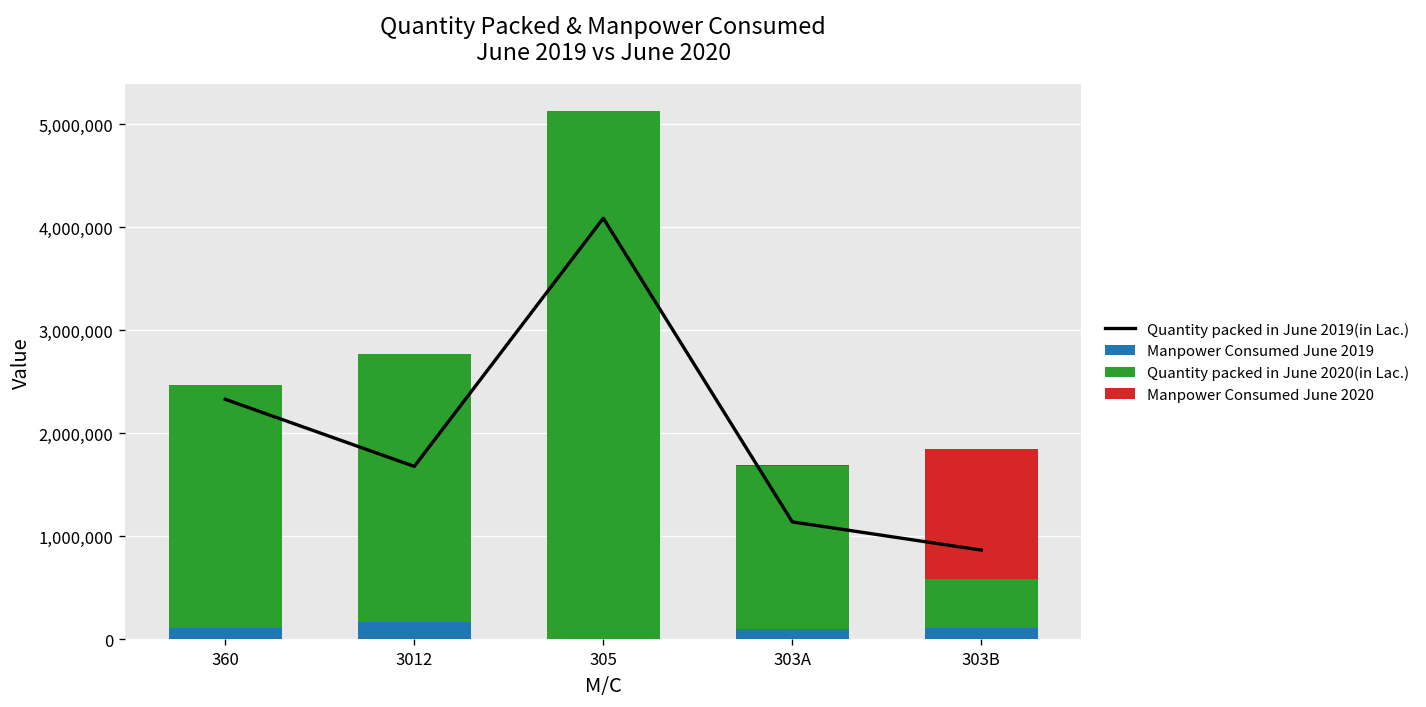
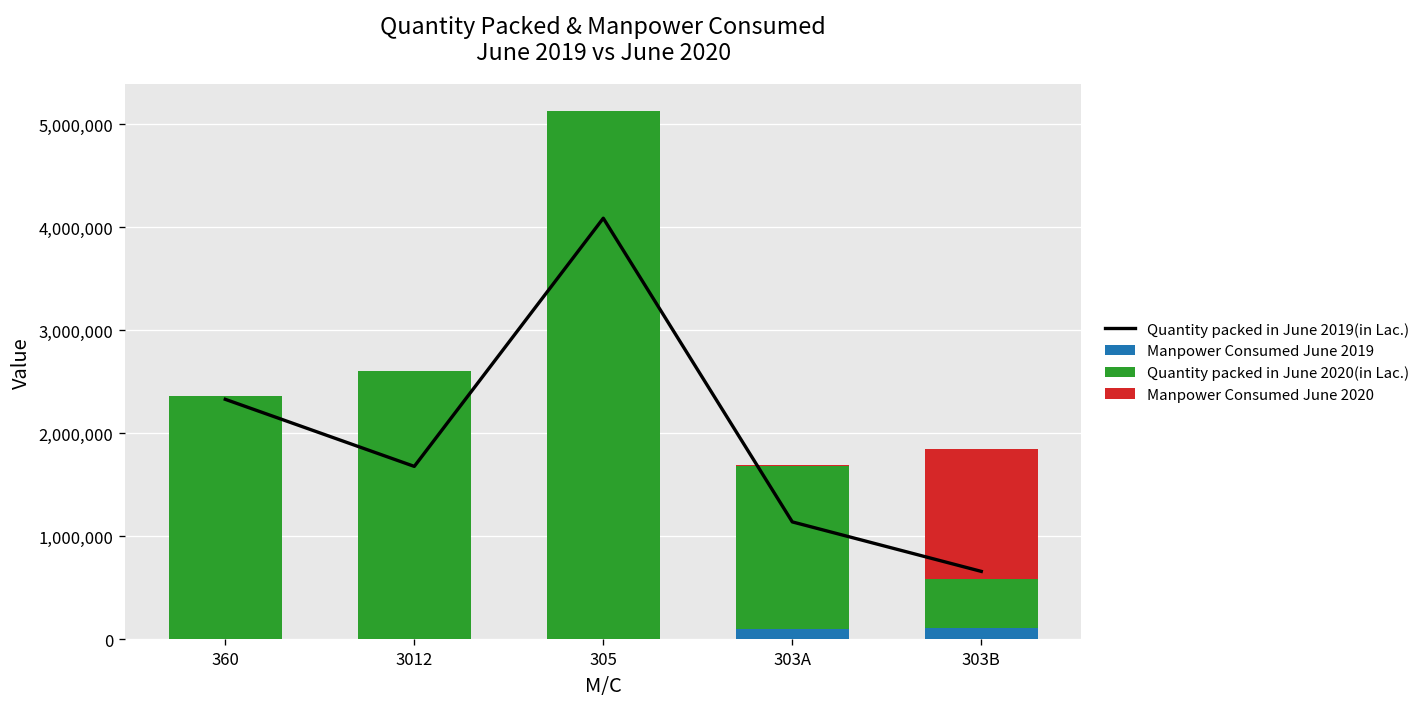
Manpower Consumed June 2019, 360: 100,000 -> 0
Manpower Consumed June 2019, 3012: 200,000 -> 0
Quantity packed in June 2019(in Lac.), 303B: 900,000 -> 700,000
